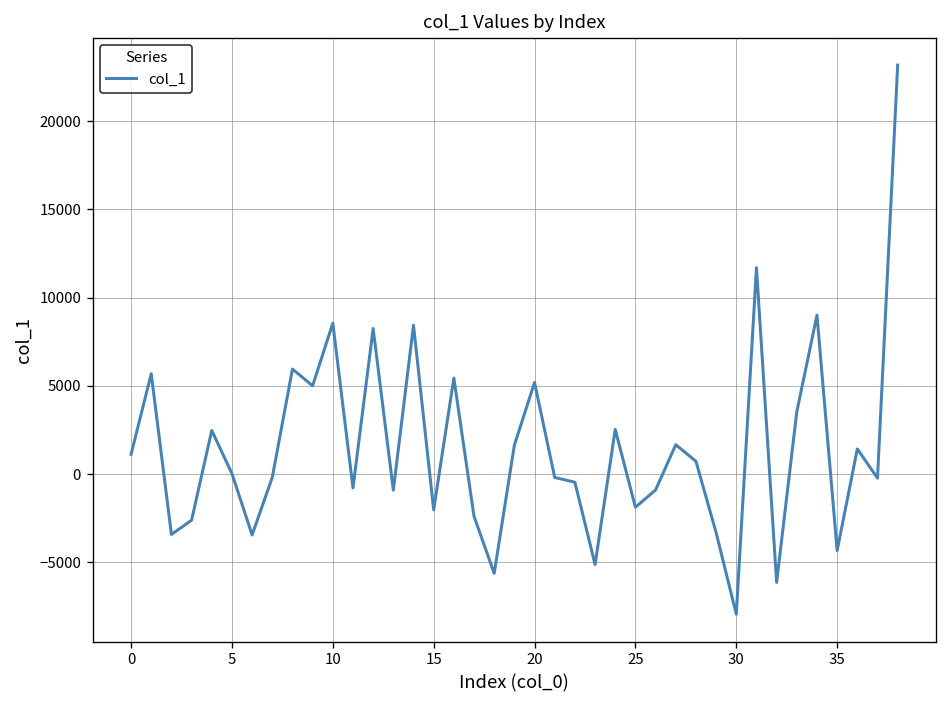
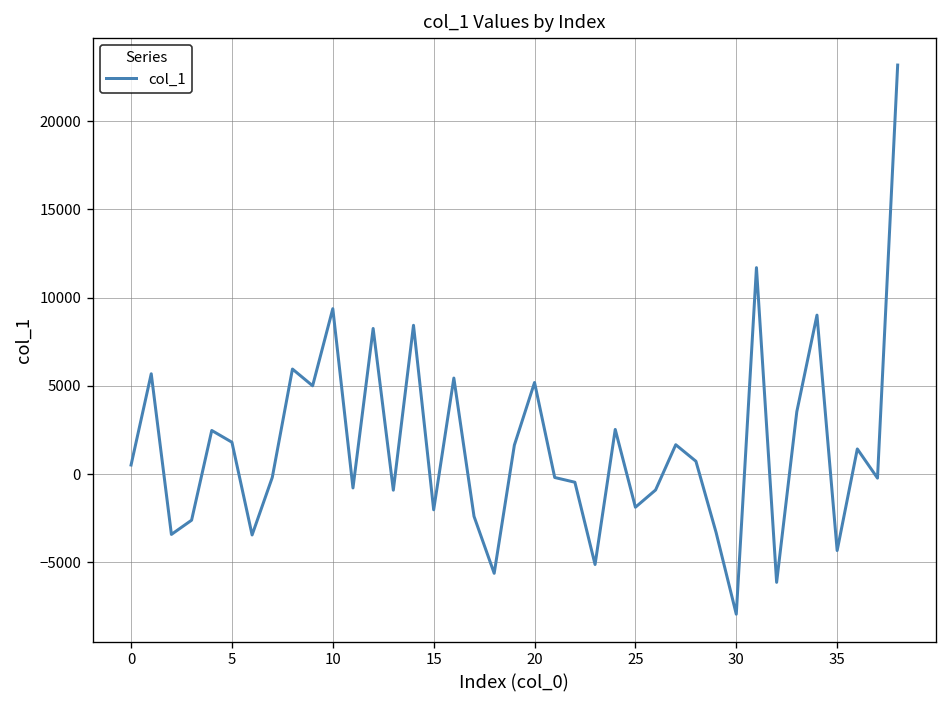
0: 1100 -> 500
5: 0 -> 1800
10: 8600 -> 9400
